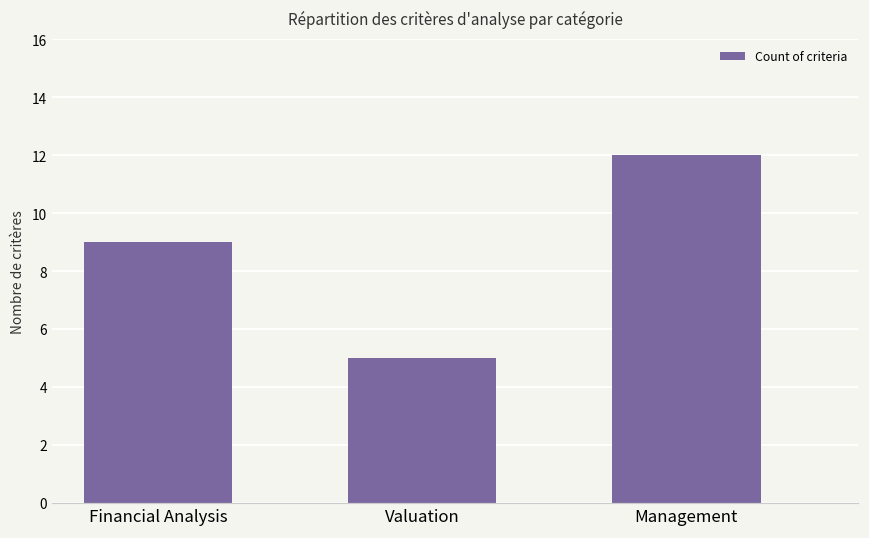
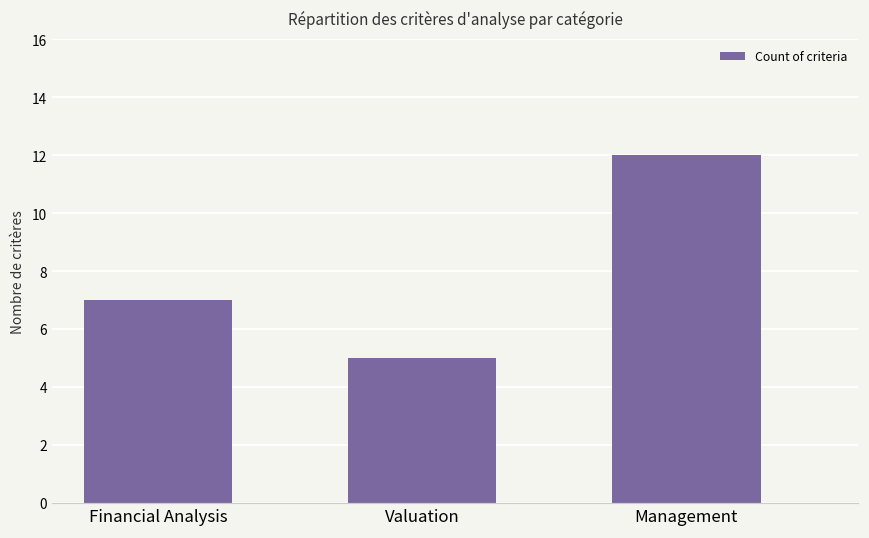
Financial Analysis: 9 -> 7
